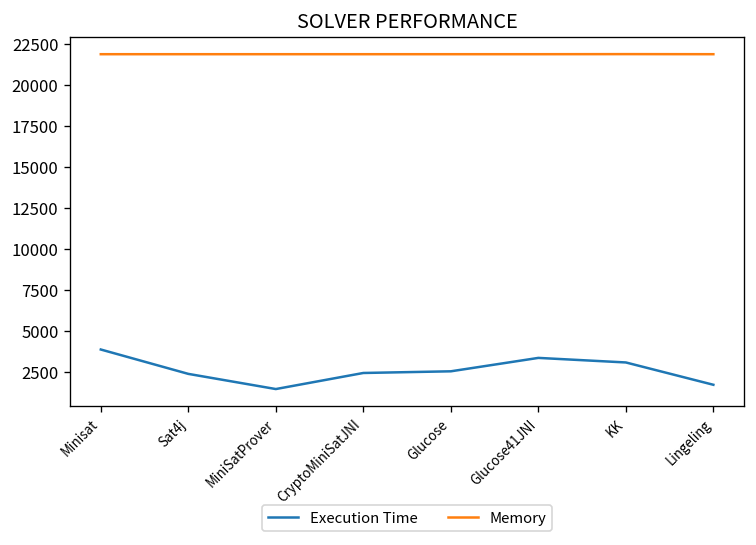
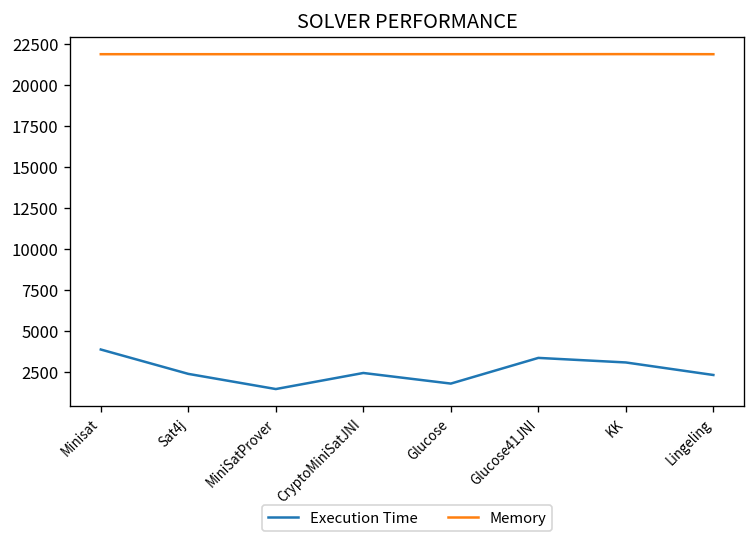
Execution Time, Glucose: 2600 -> 1800
Execution Time, Lingeling: 1700 -> 2300
